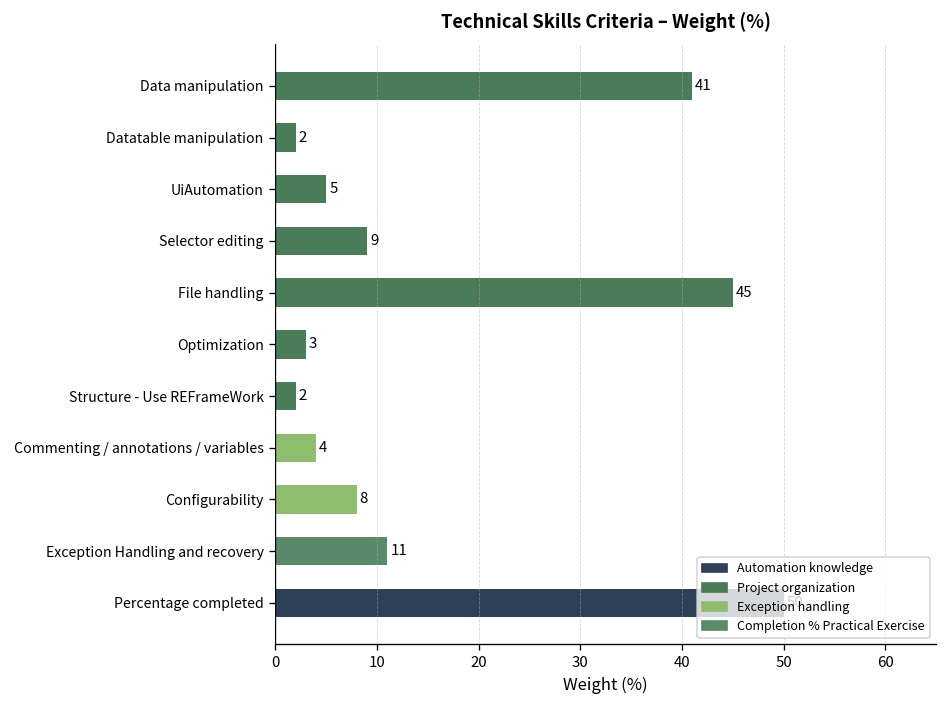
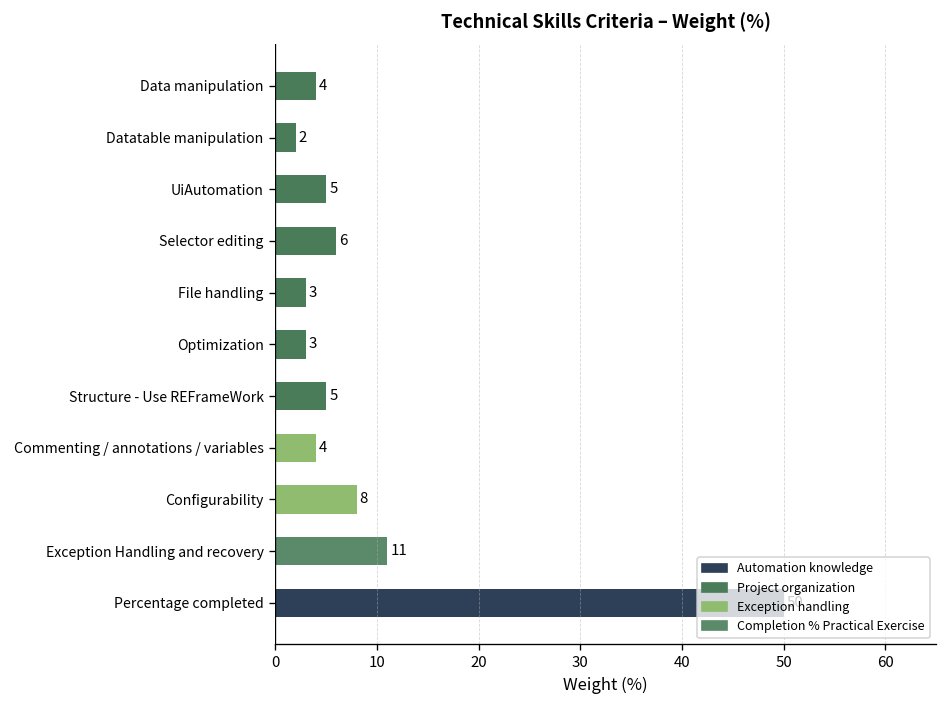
Data manipulation: 41 -> 4
Selector editing: 9 -> 6
File handling: 45 -> 3
Structure - Use REFrameWork: 2 -> 5
